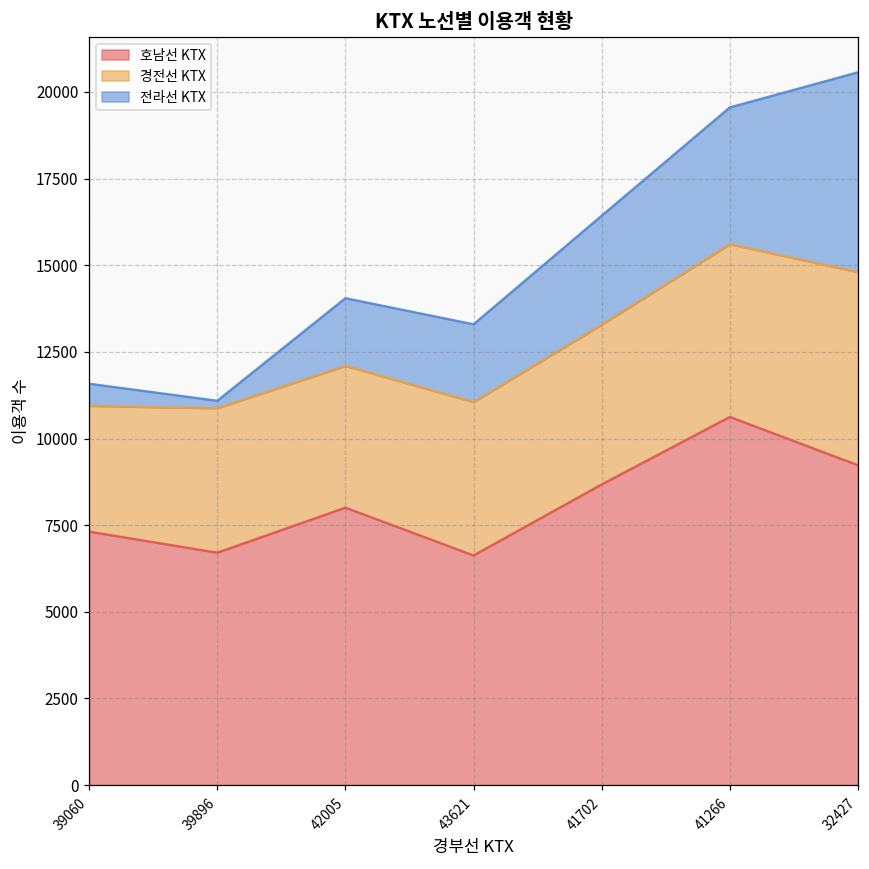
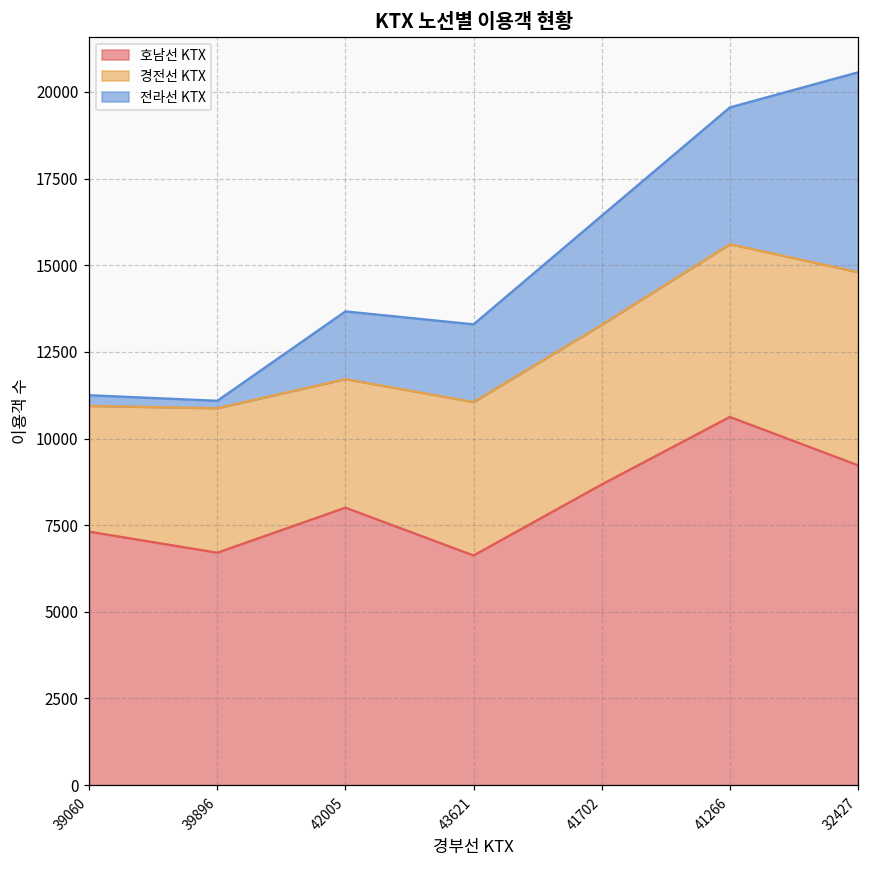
전라선 KTX, 39060: 600 -> 300
경전선 KTX, 42005: 4100 -> 3700
